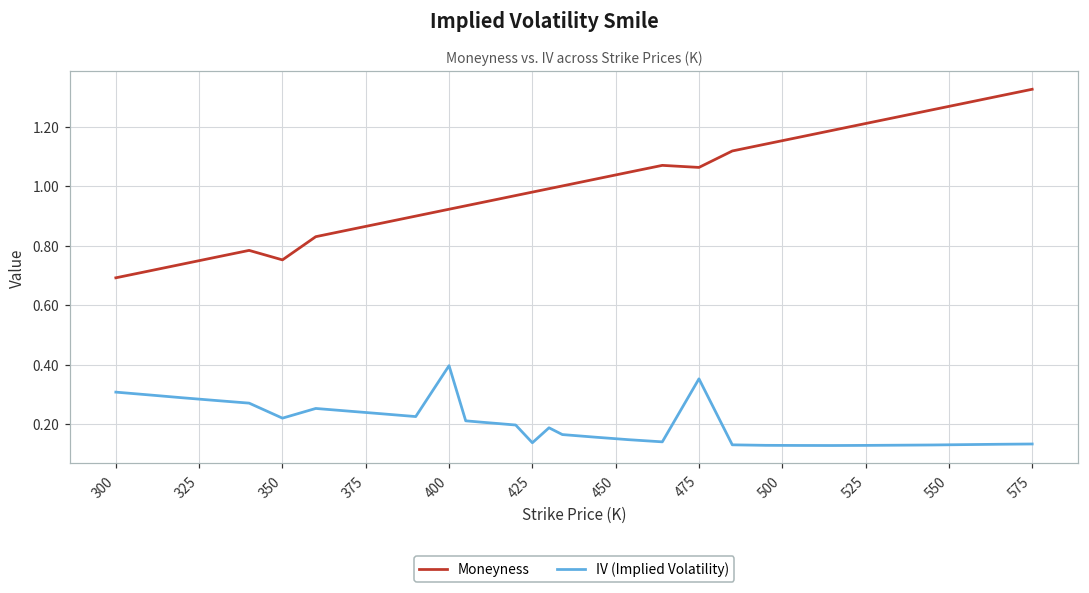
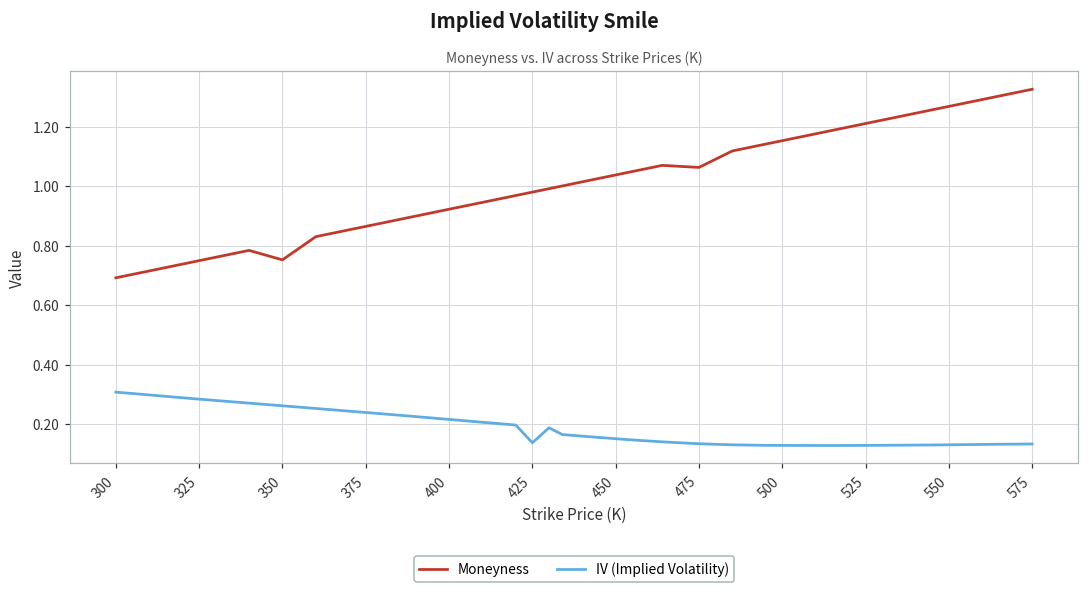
IV (Implied Volatility), 350: 0.22 -> 0.26
IV (Implied Volatility), 400: 0.40 -> 0.22
IV (Implied Volatility), 475: 0.35 -> 0.13
